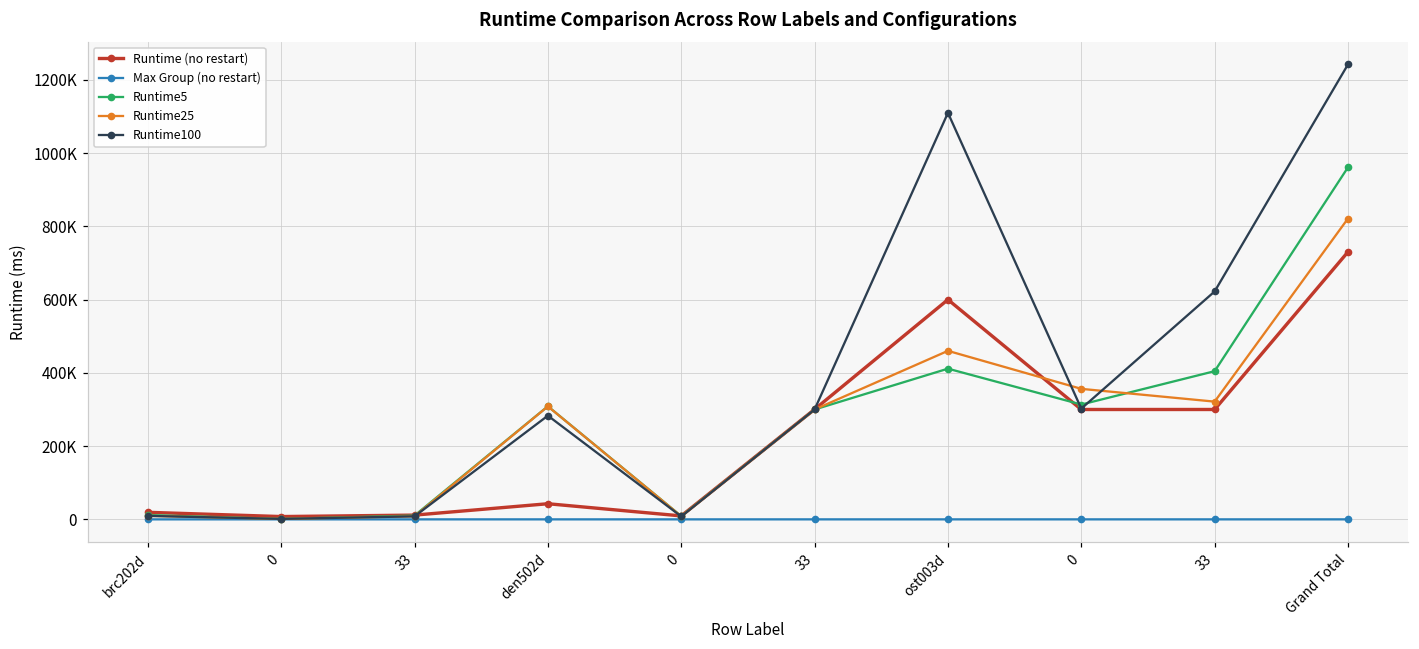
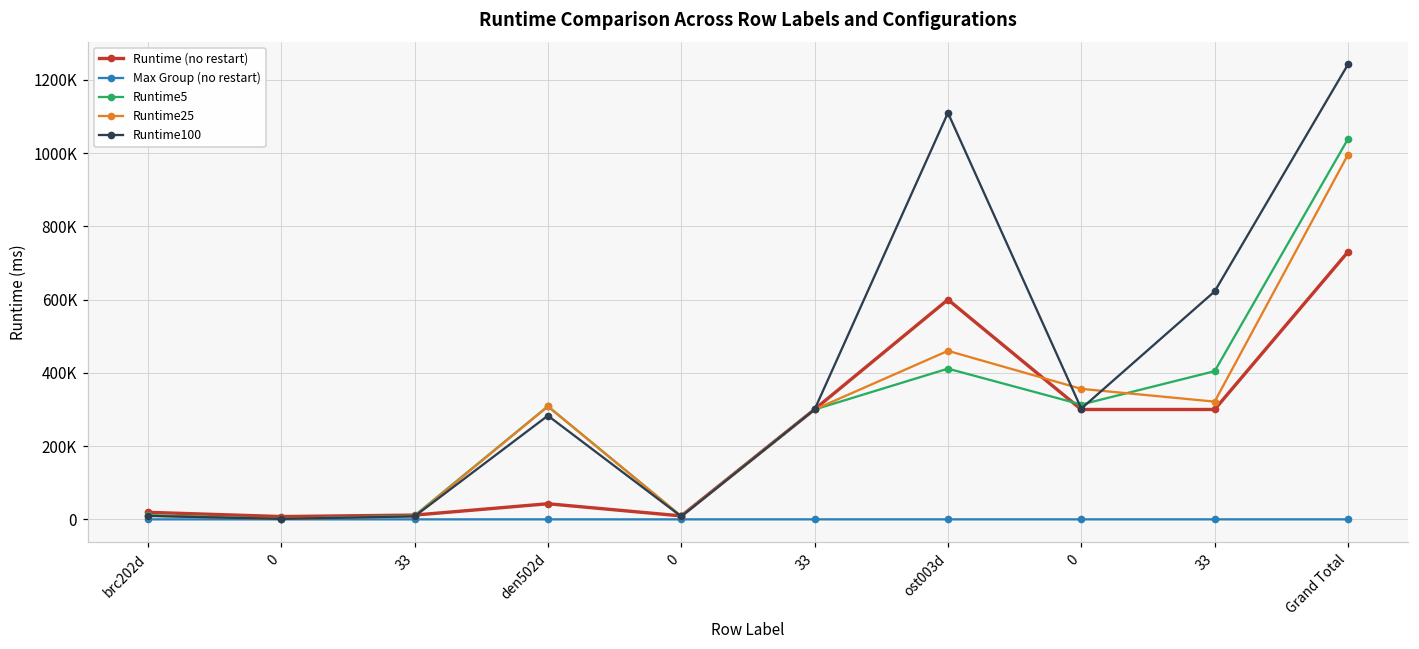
Runtime5, Grand Total: 960000 -> 1040000
Runtime25, Grand Total: 820000 -> 1000000
